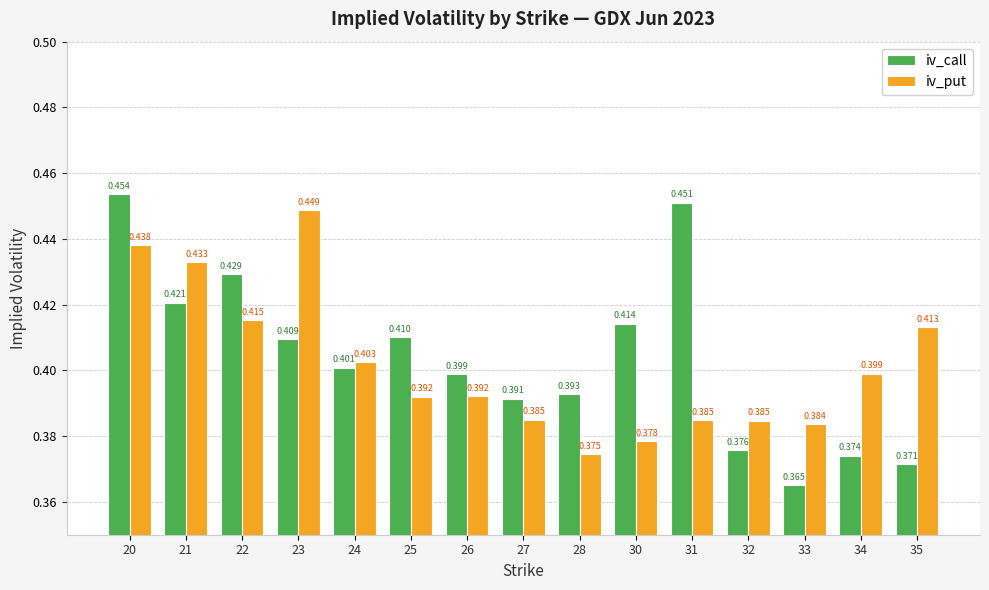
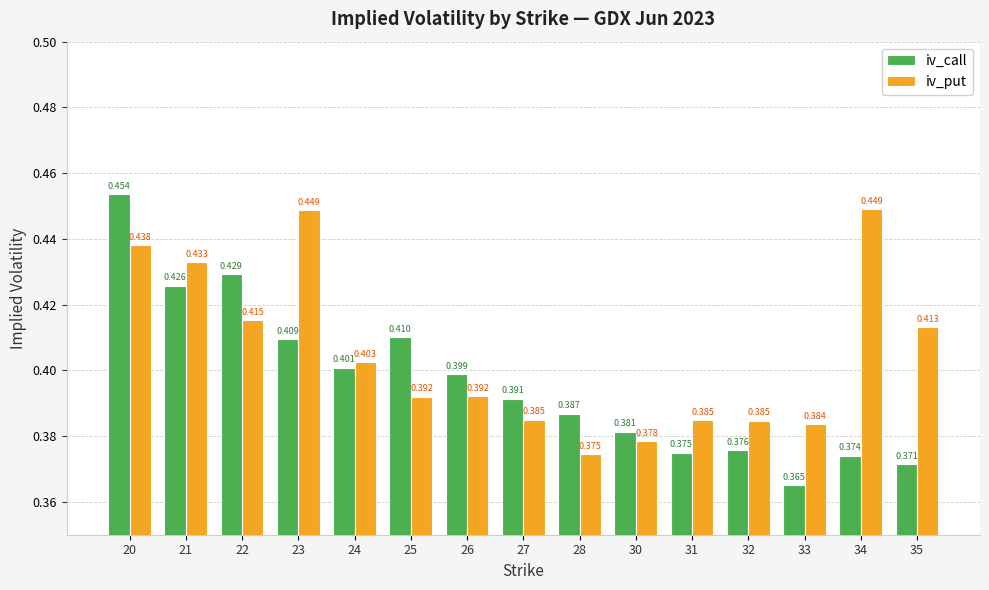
iv_call, 21: 0.421 -> 0.426
iv_call, 28: 0.393 -> 0.387
iv_call, 30: 0.414 -> 0.381
iv_call, 31: 0.451 -> 0.375
iv_put, 34: 0.399 -> 0.449
